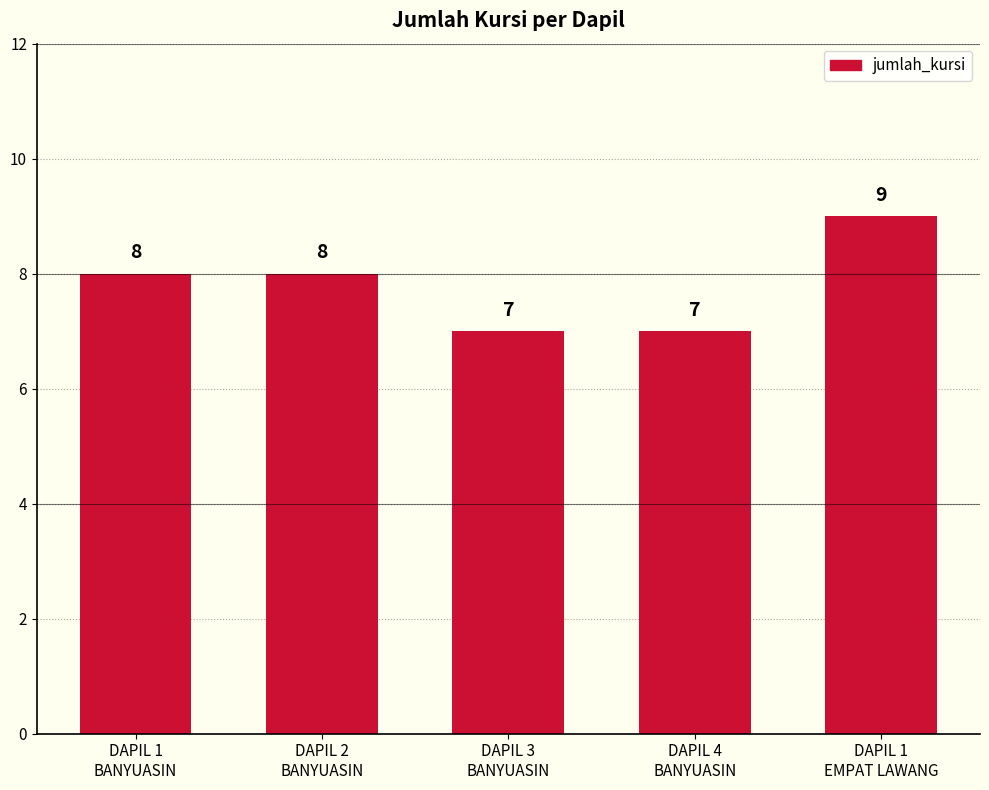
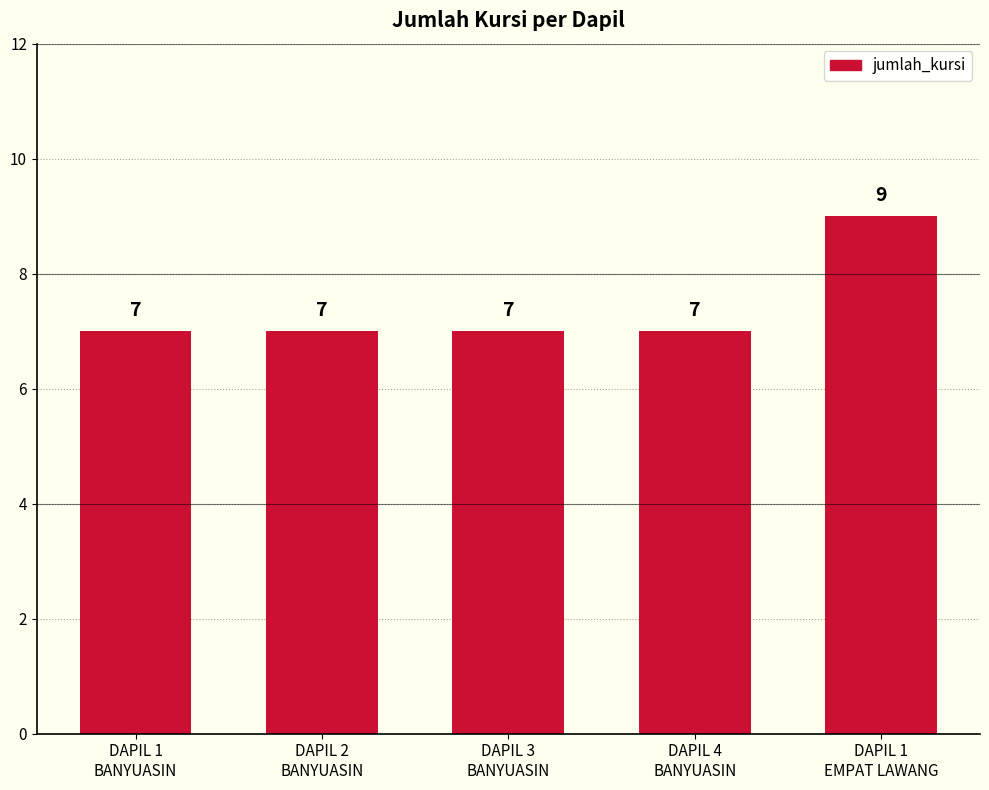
DAPIL 1 BANYUASIN: 8 -> 7
DAPIL 2 BANYUASIN: 8 -> 7
